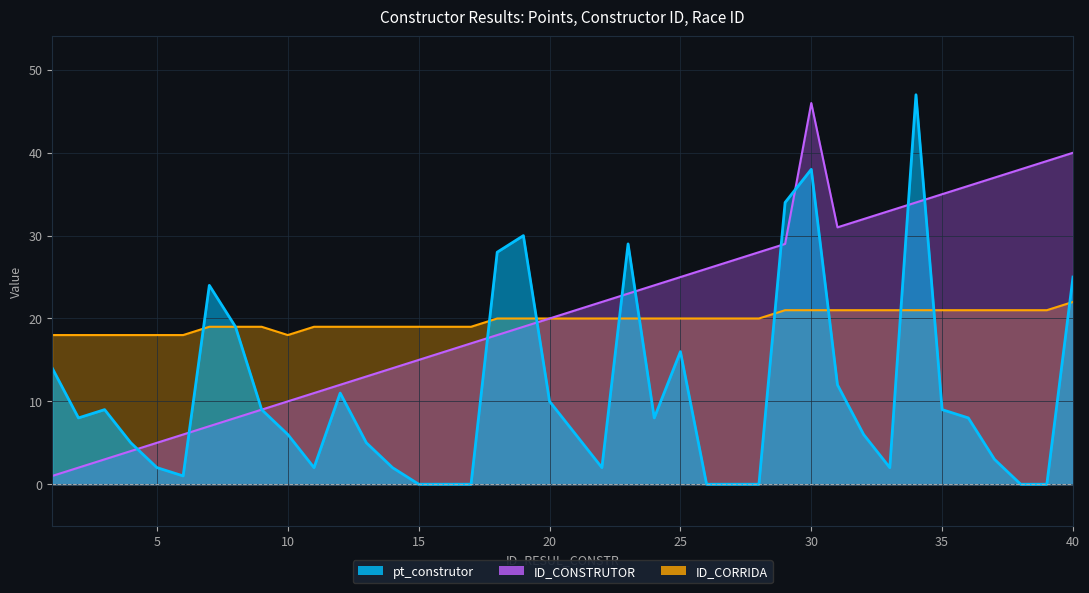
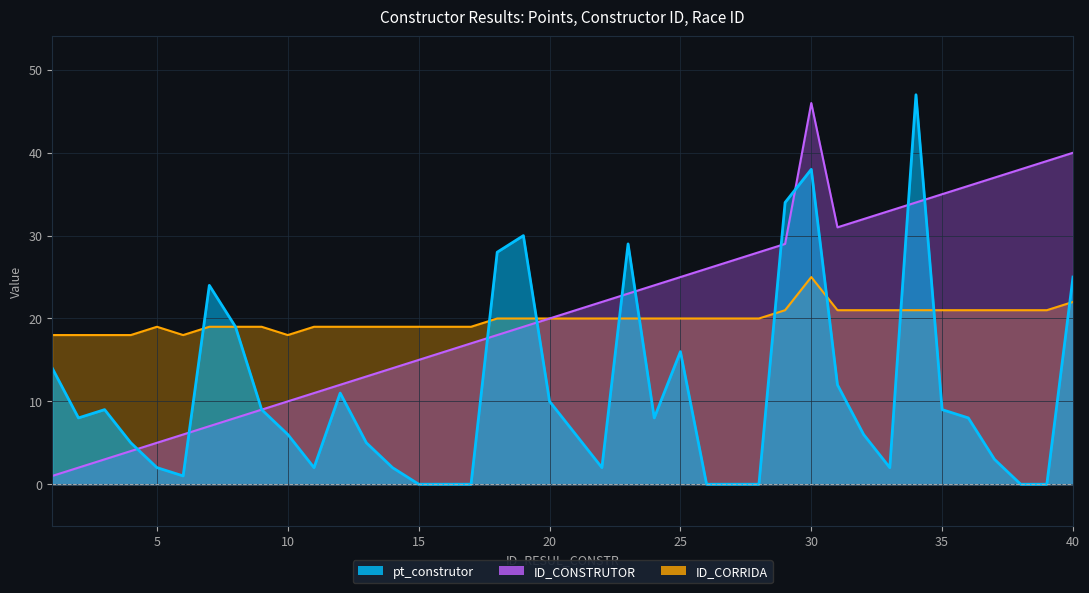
ID_CORRIDA, 5: 18 -> 19
ID_CORRIDA, 30: 21 -> 25
